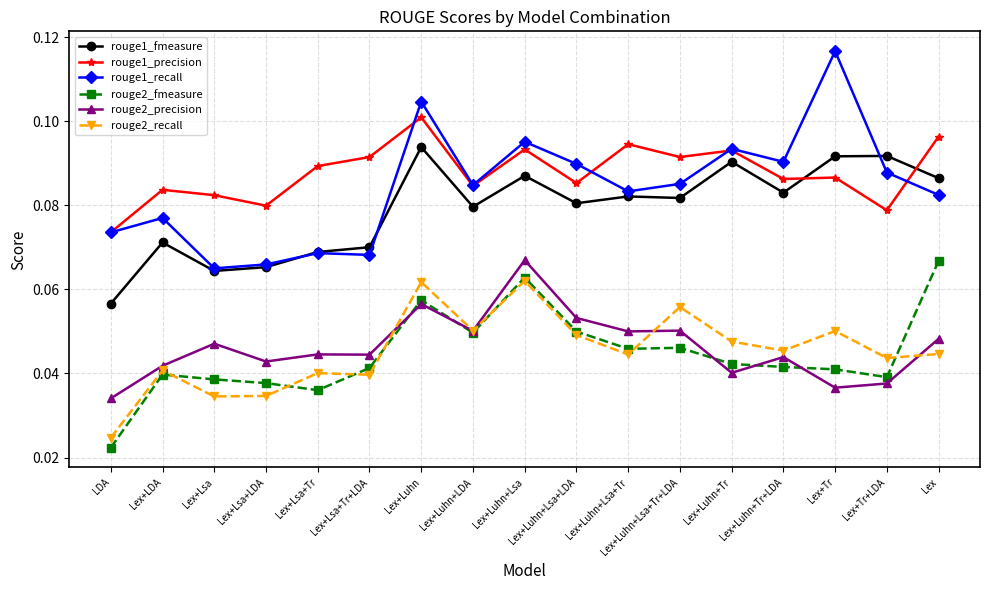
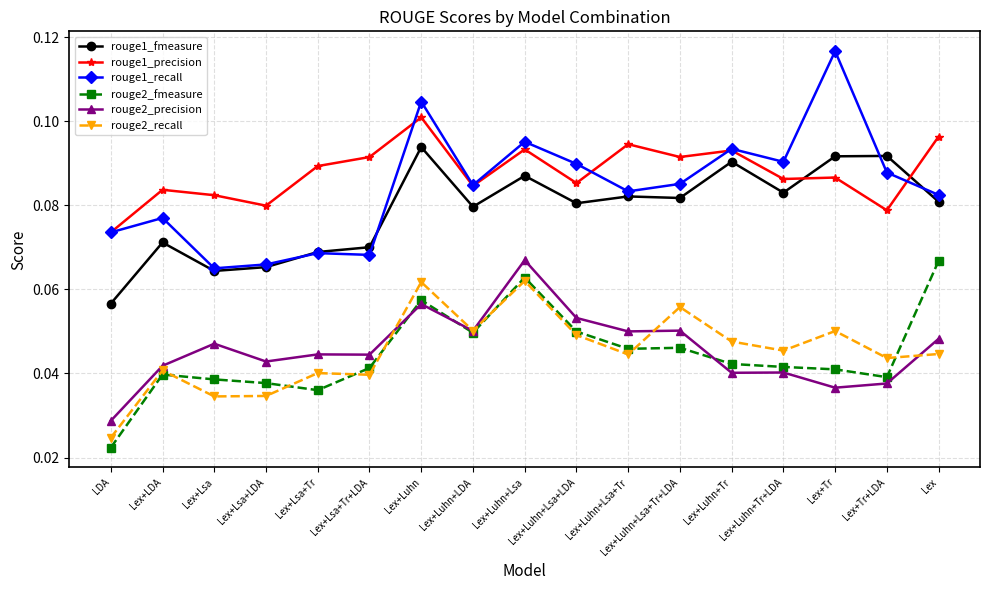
rouge2_precision, LDA: 0.034 -> 0.029
rouge2_precision, Lex+Luhn+Tr+LDA: 0.044 -> 0.040
rouge1_fmeasure, Lex: 0.086 -> 0.081
